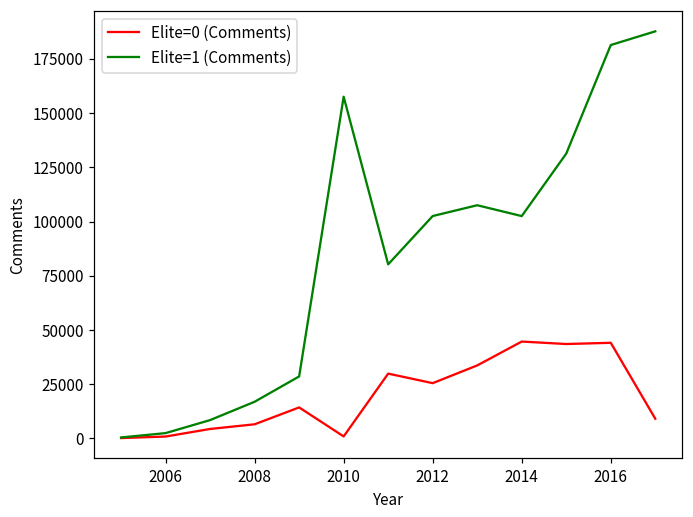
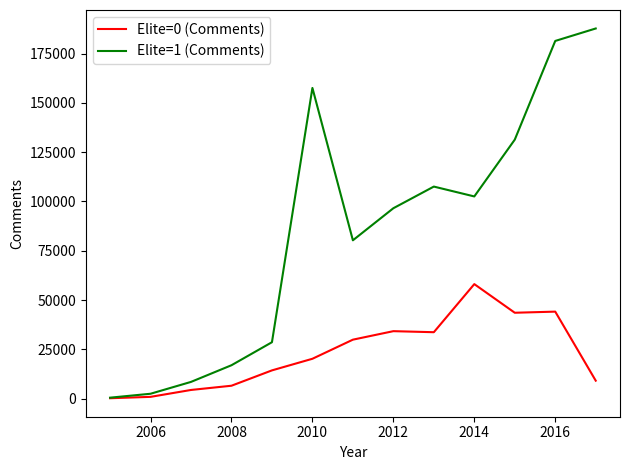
Elite=0 (Comments), 2010: 1000 -> 20000
Elite=0 (Comments), 2012: 26000 -> 34000
Elite=1 (Comments), 2012: 103000 -> 97000
Elite=0 (Comments), 2014: 45000 -> 58000
